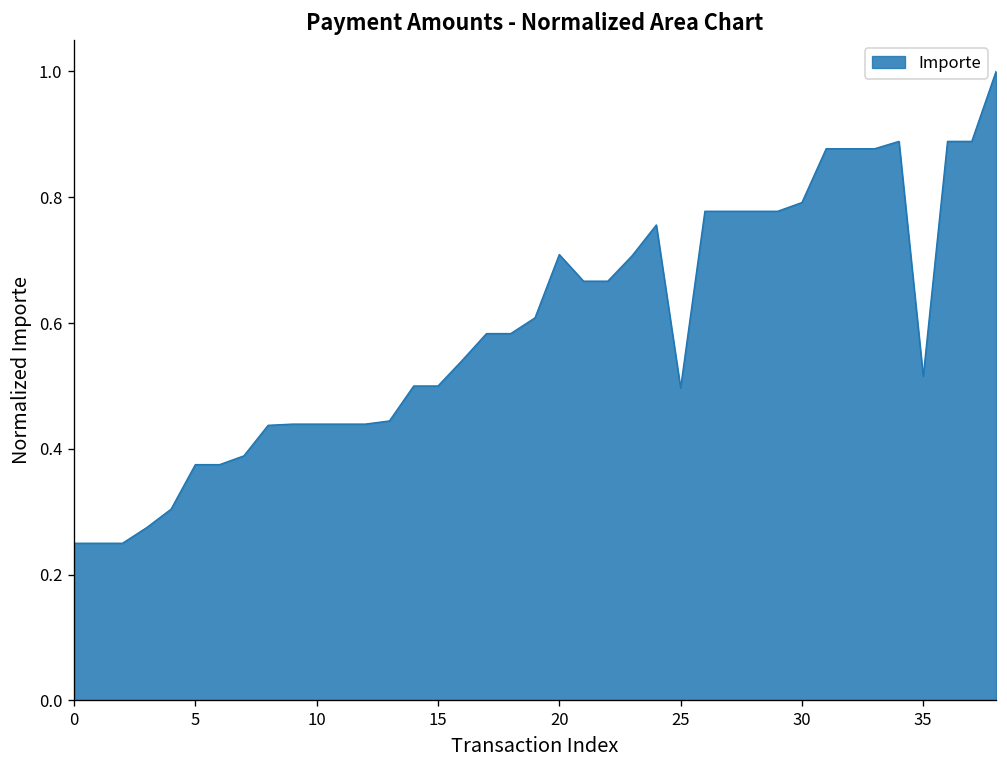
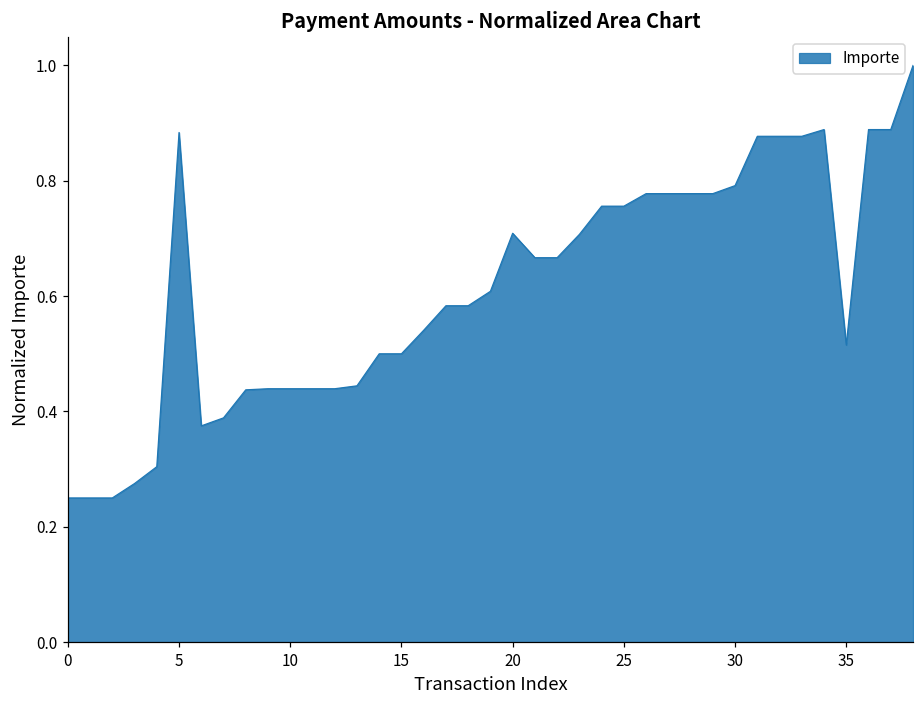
5: 0.37 -> 0.88
25: 0.50 -> 0.76
